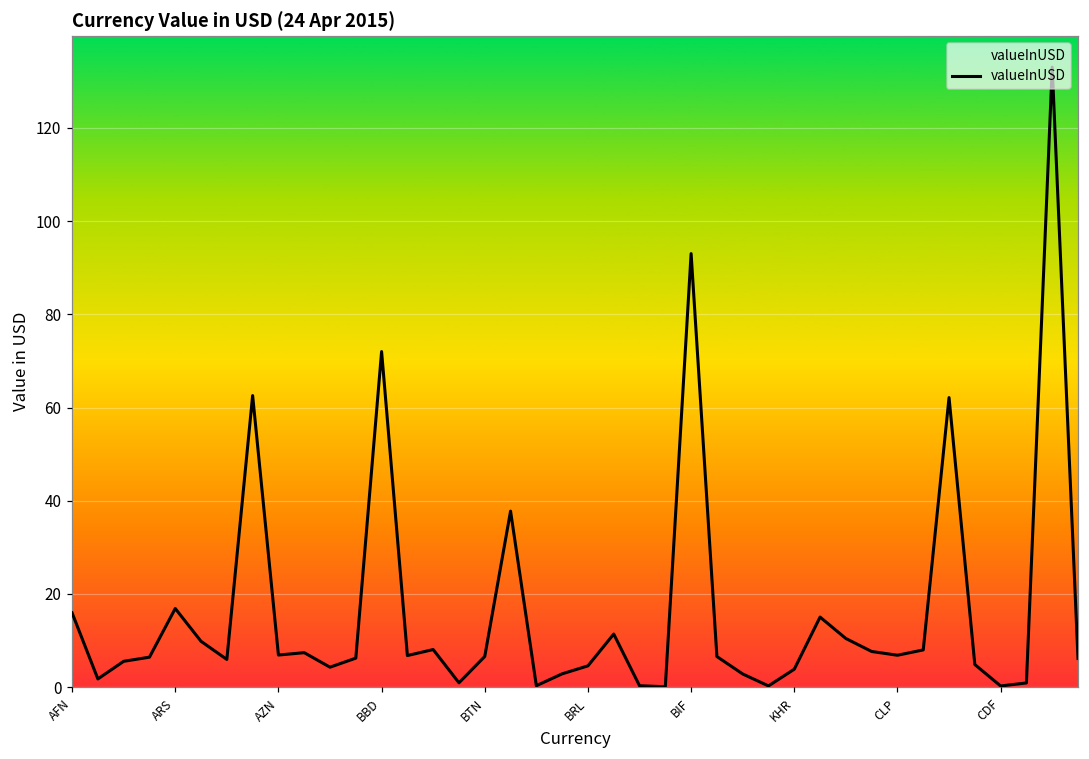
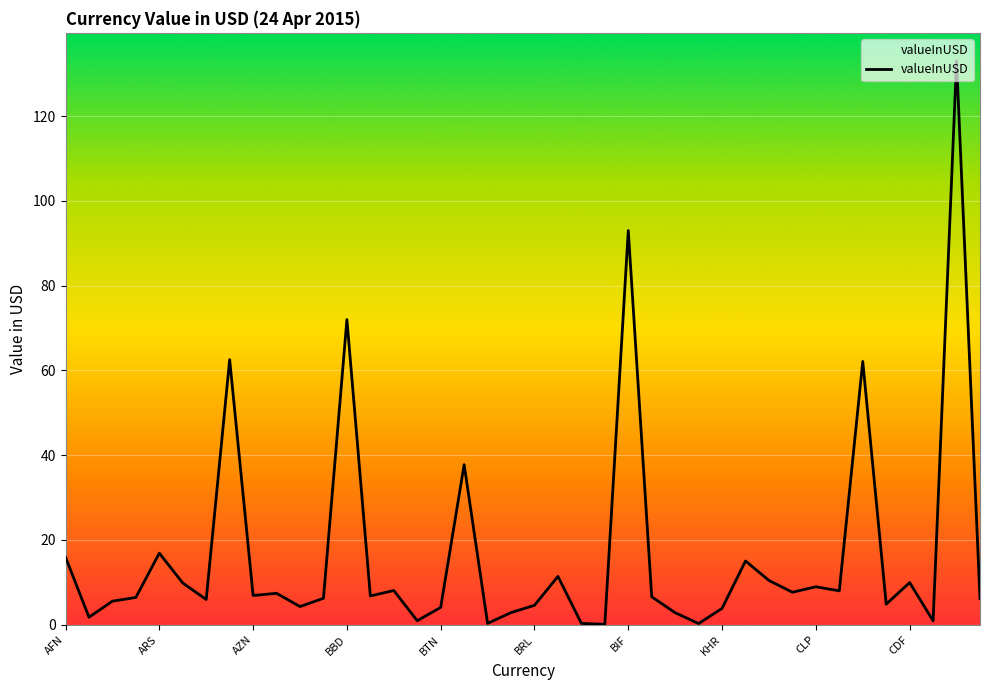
BTN: 7 -> 4
CLP: 7 -> 9
CDF: 0 -> 10
